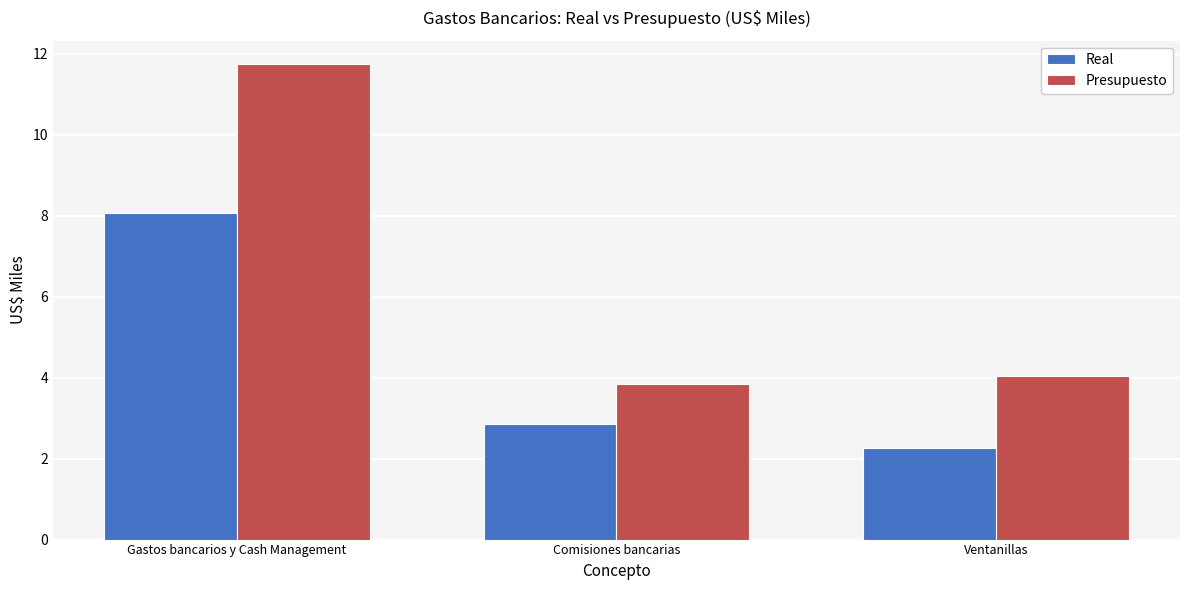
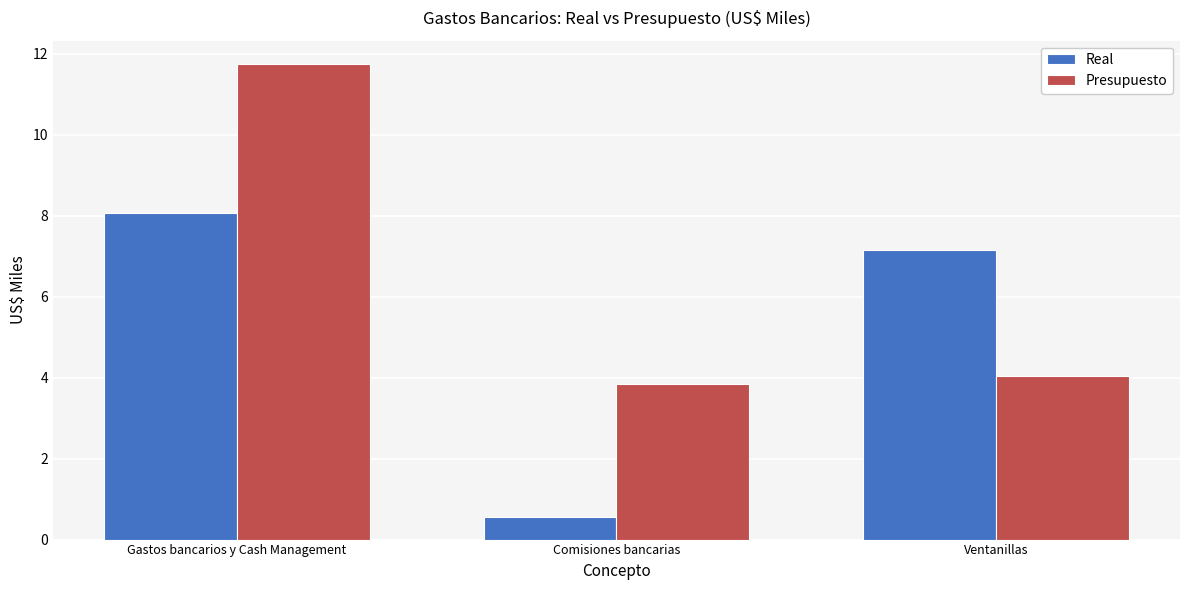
Real, Comisiones bancarias: 2.9 -> 0.6
Real, Ventanillas: 2.3 -> 7.1
